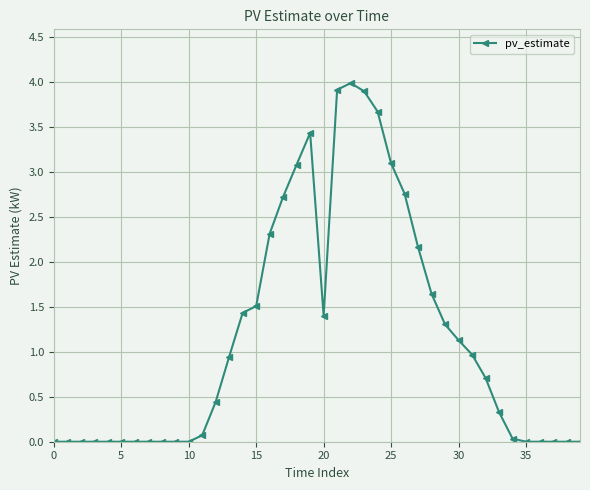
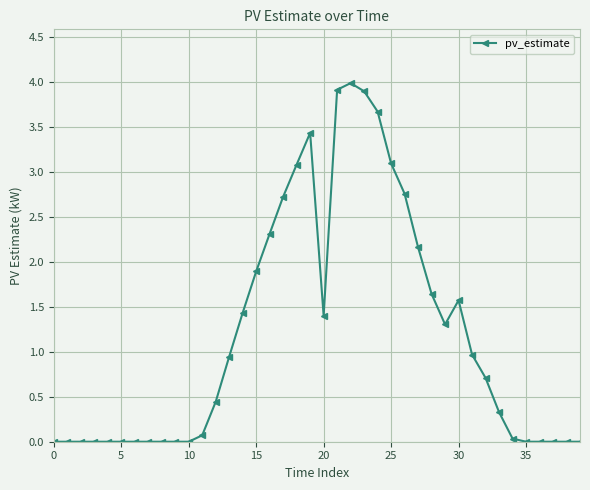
15: 1.5 -> 1.9
30: 1.1 -> 1.6
